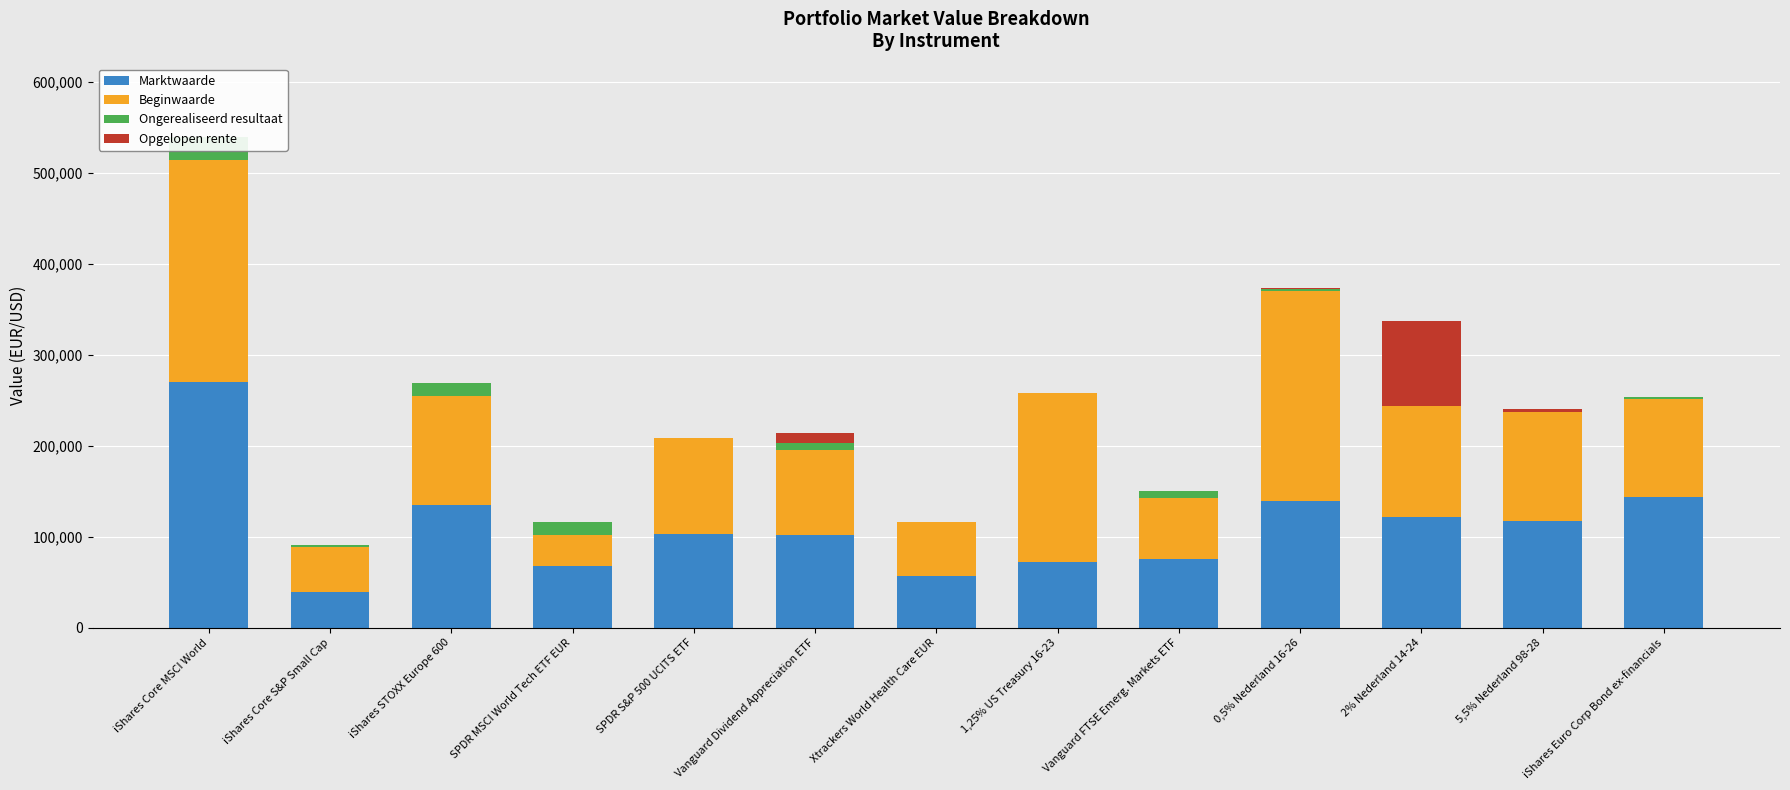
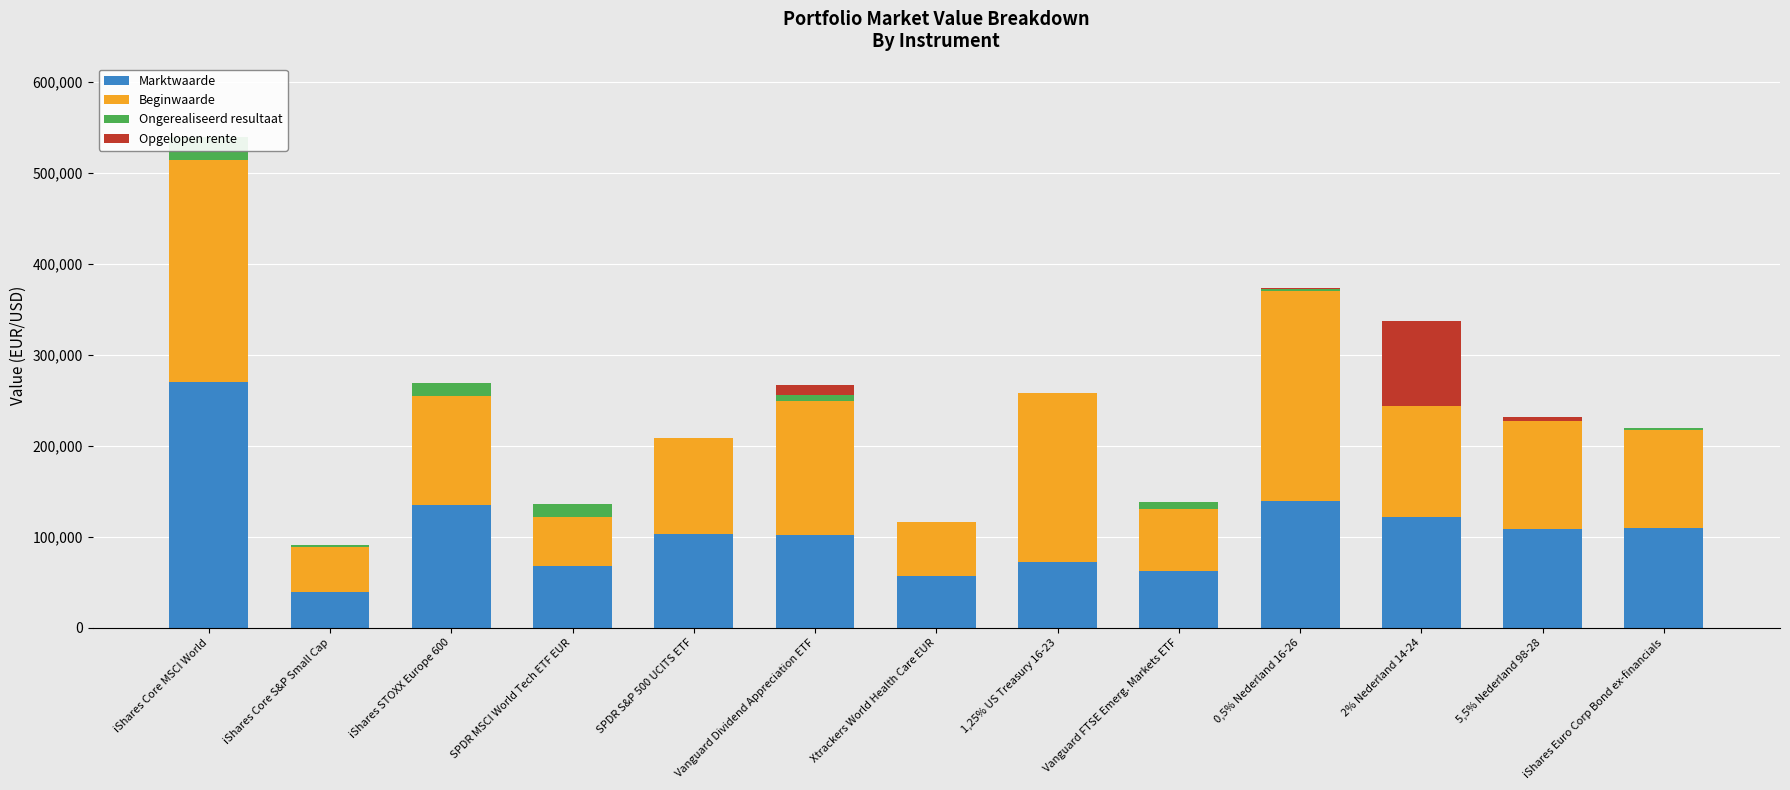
Beginwaarde, SPDR MSCI World Tech ETF EUR: 30,000 -> 50,000
Beginwaarde, Vanguard Dividend Appreciation ETF: 90,000 -> 150,000
Marktwaarde, Vanguard FTSE Emerg. Markets ETF: 80,000 -> 60,000
Marktwaarde, 5,5% Nederland 98-28: 120,000 -> 110,000
Marktwaarde, iShares Euro Corp Bond ex-financials: 140,000 -> 110,000
